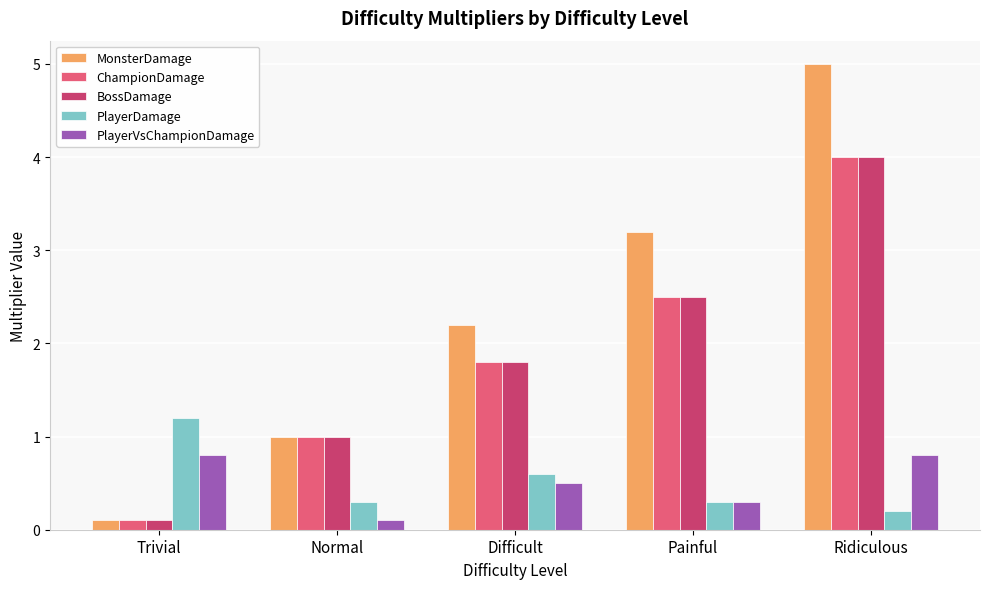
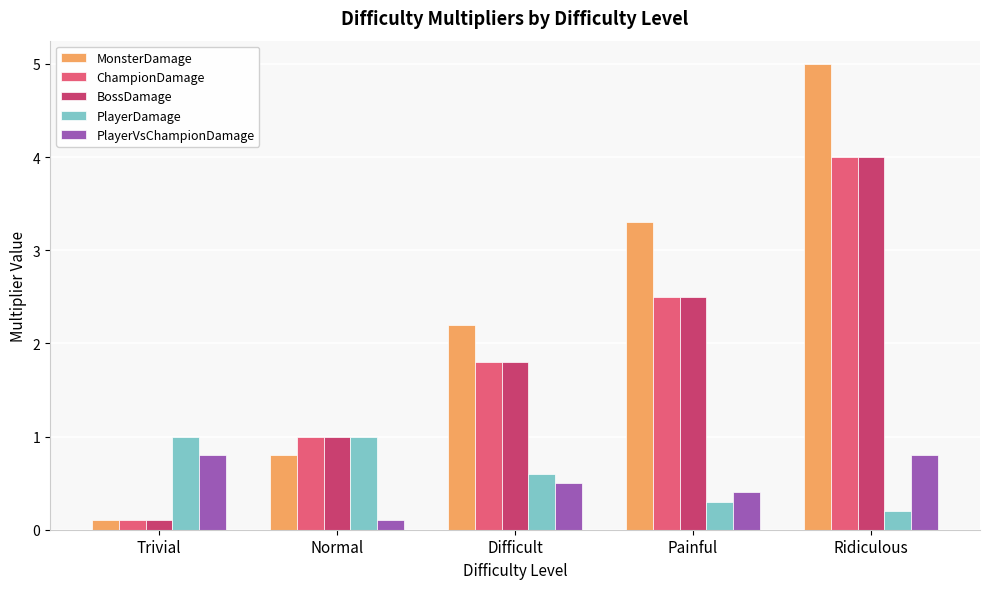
PlayerDamage, Trivial: 1.2 -> 1.0
MonsterDamage, Normal: 1.0 -> 0.8
PlayerDamage, Normal: 0.3 -> 1.0
MonsterDamage, Painful: 3.2 -> 3.3
PlayerVsChampionDamage, Painful: 0.3 -> 0.4
